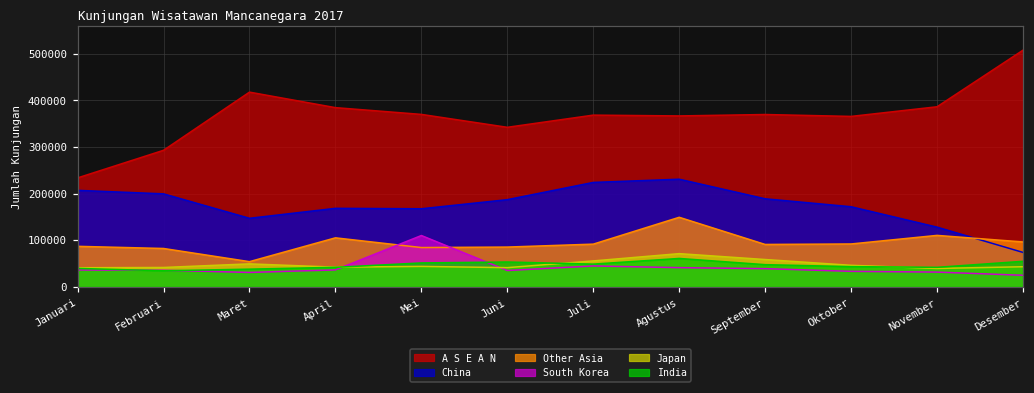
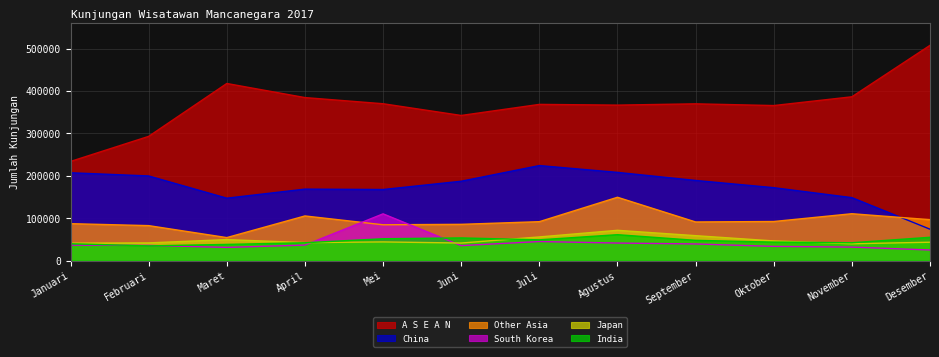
China, Agustus: 230000 -> 210000
China, November: 130000 -> 150000
